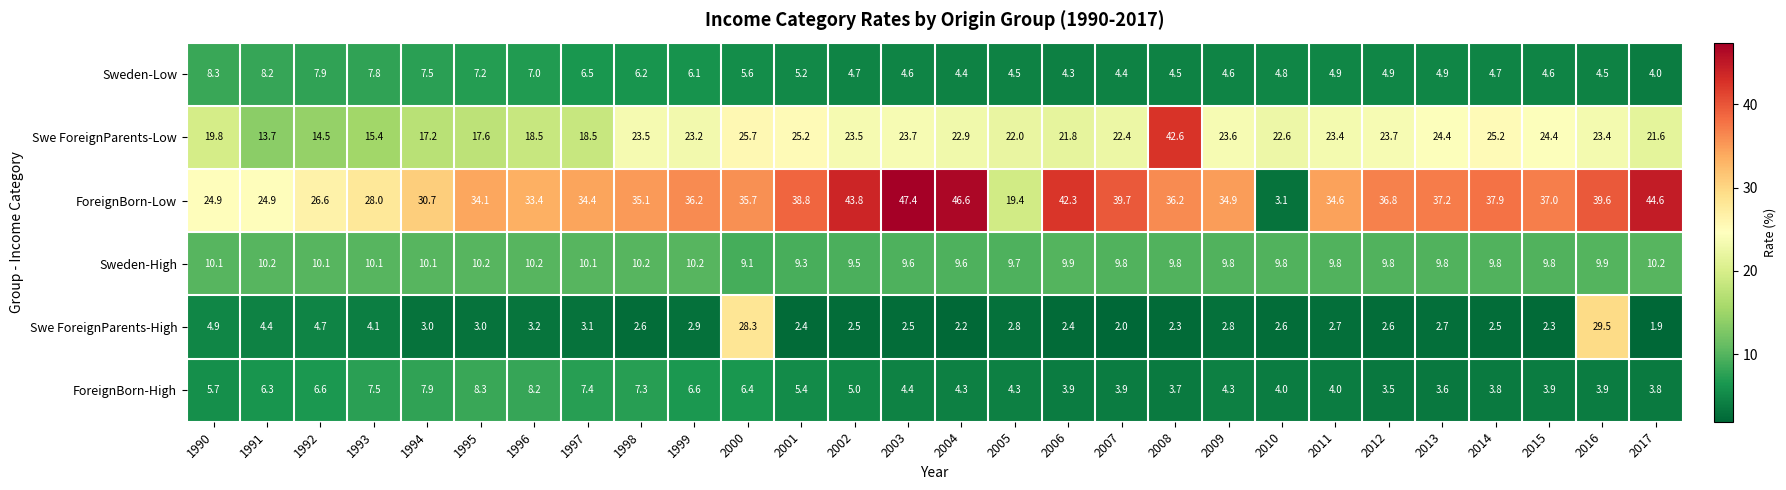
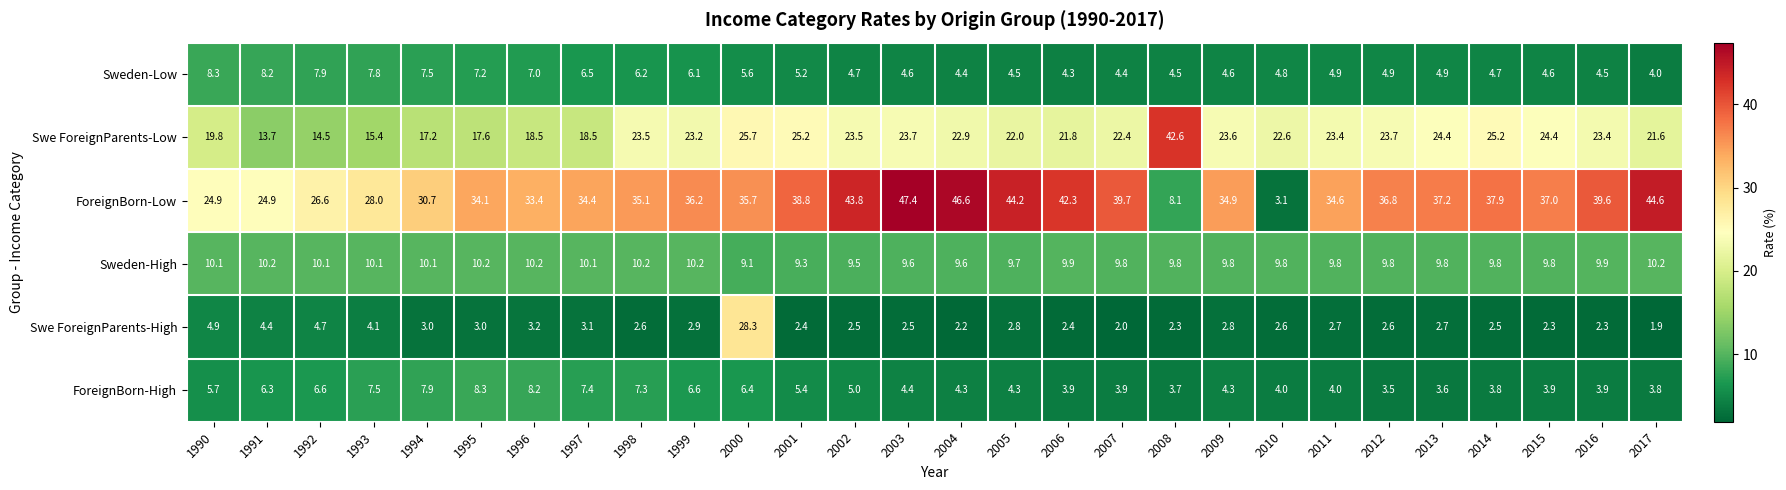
ForeignBorn-Low, 2005: 19.4 -> 44.2
ForeignBorn-Low, 2008: 36.2 -> 8.1
Swe ForeignParents-High, 2016: 29.5 -> 2.3
